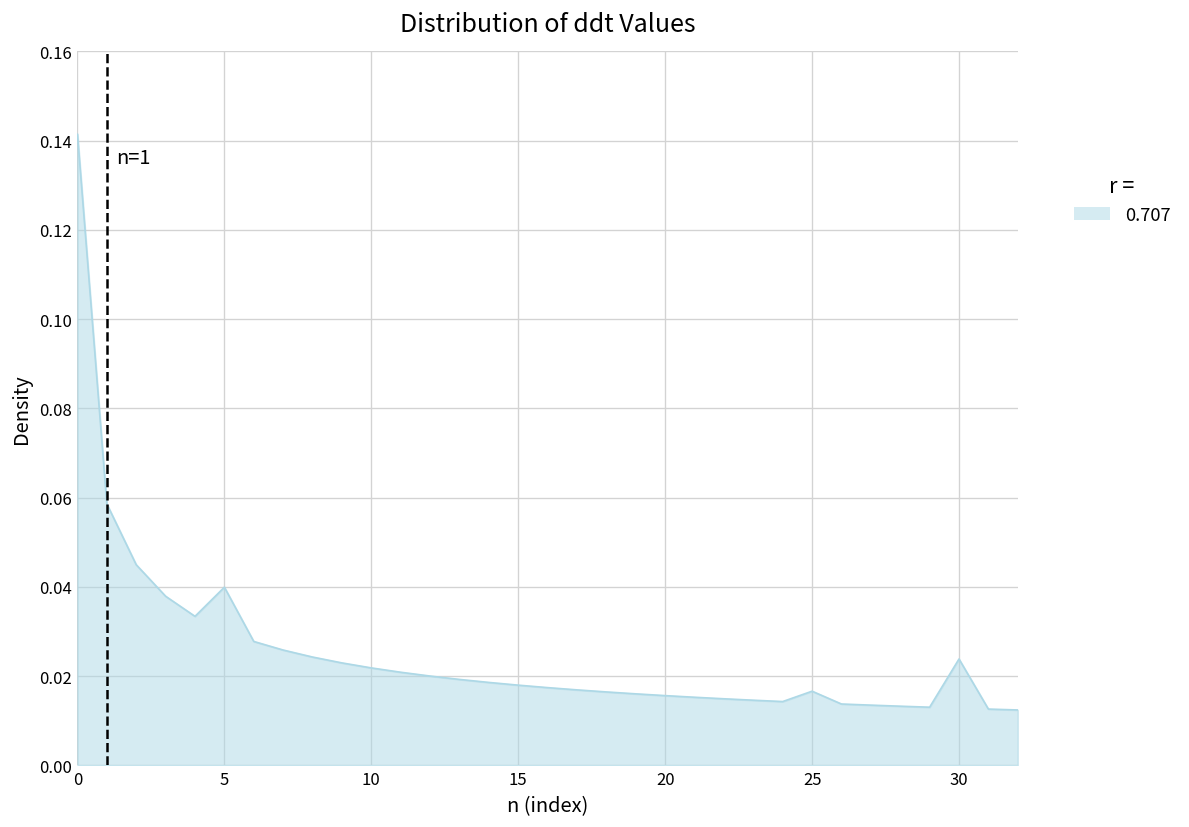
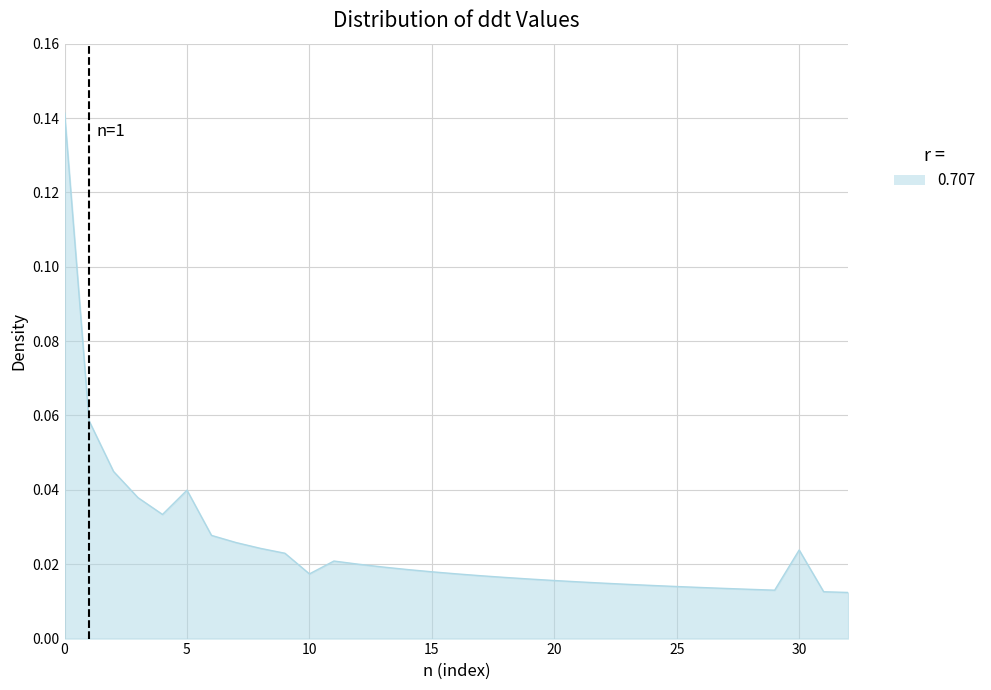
10: 0.022 -> 0.017
25: 0.017 -> 0.014
